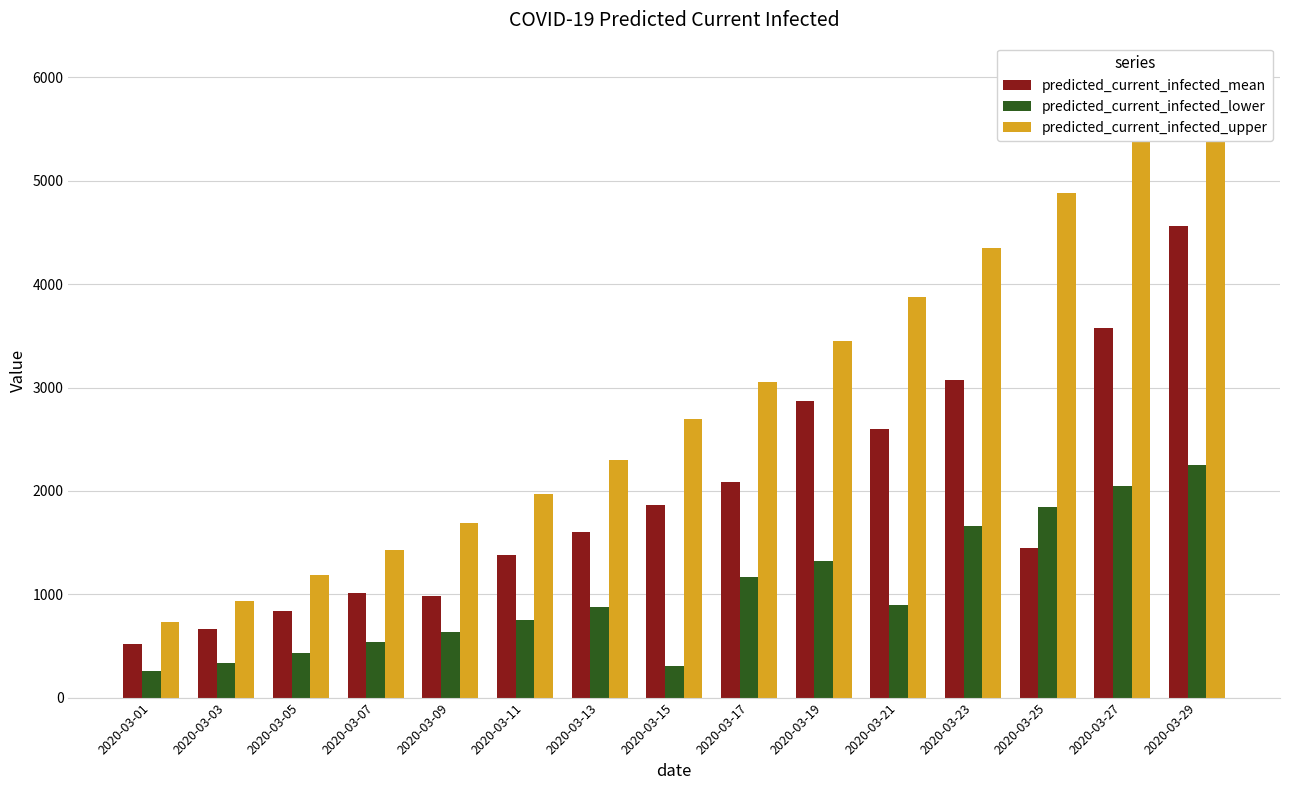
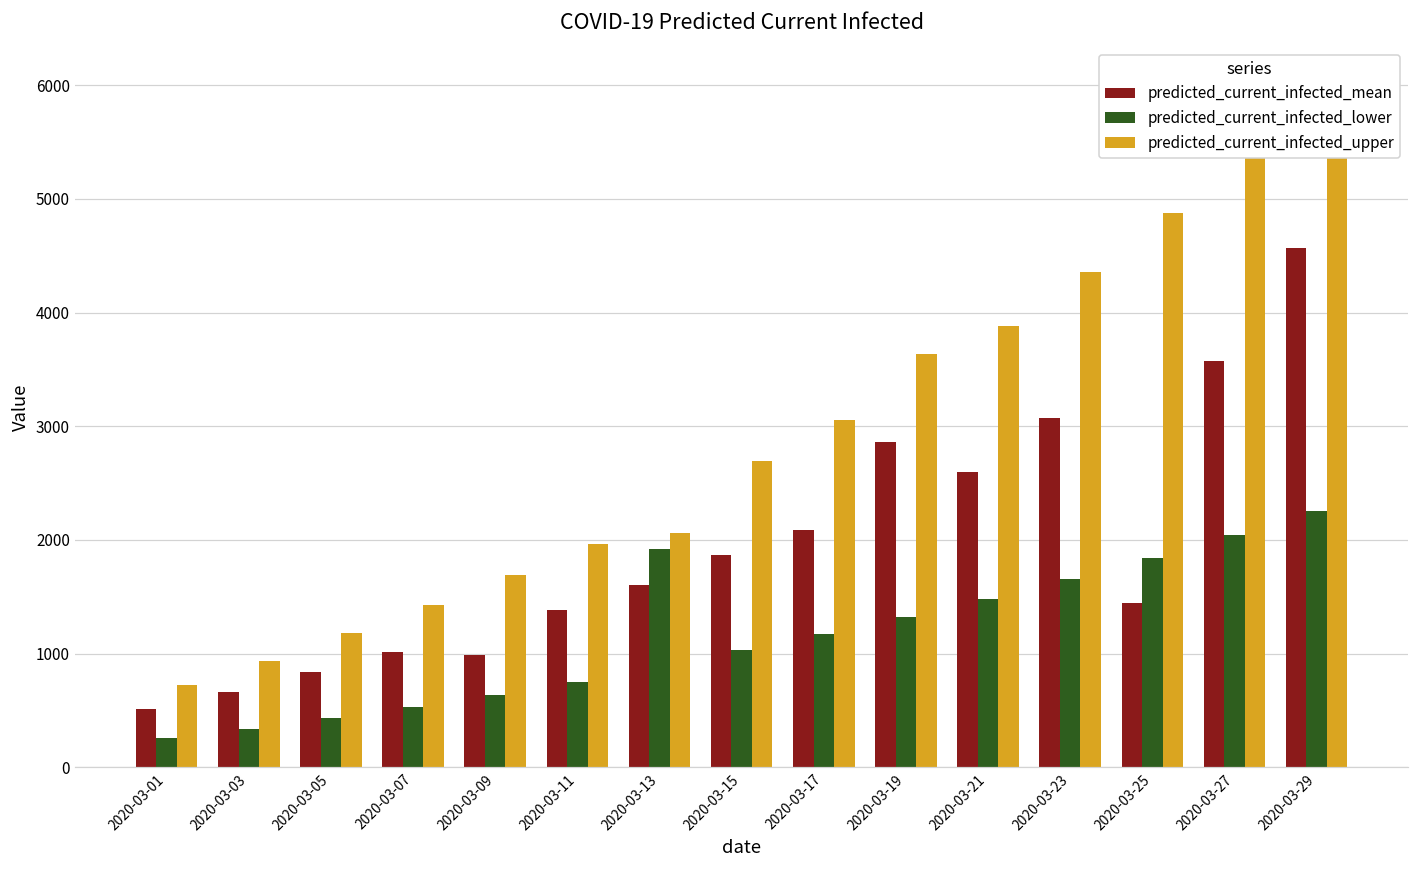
predicted_current_infected_lower, 2020-03-13: 880 -> 1920
predicted_current_infected_upper, 2020-03-13: 2300 -> 2070
predicted_current_infected_lower, 2020-03-15: 310 -> 1030
predicted_current_infected_upper, 2020-03-19: 3450 -> 3630
predicted_current_infected_lower, 2020-03-21: 900 -> 1480
